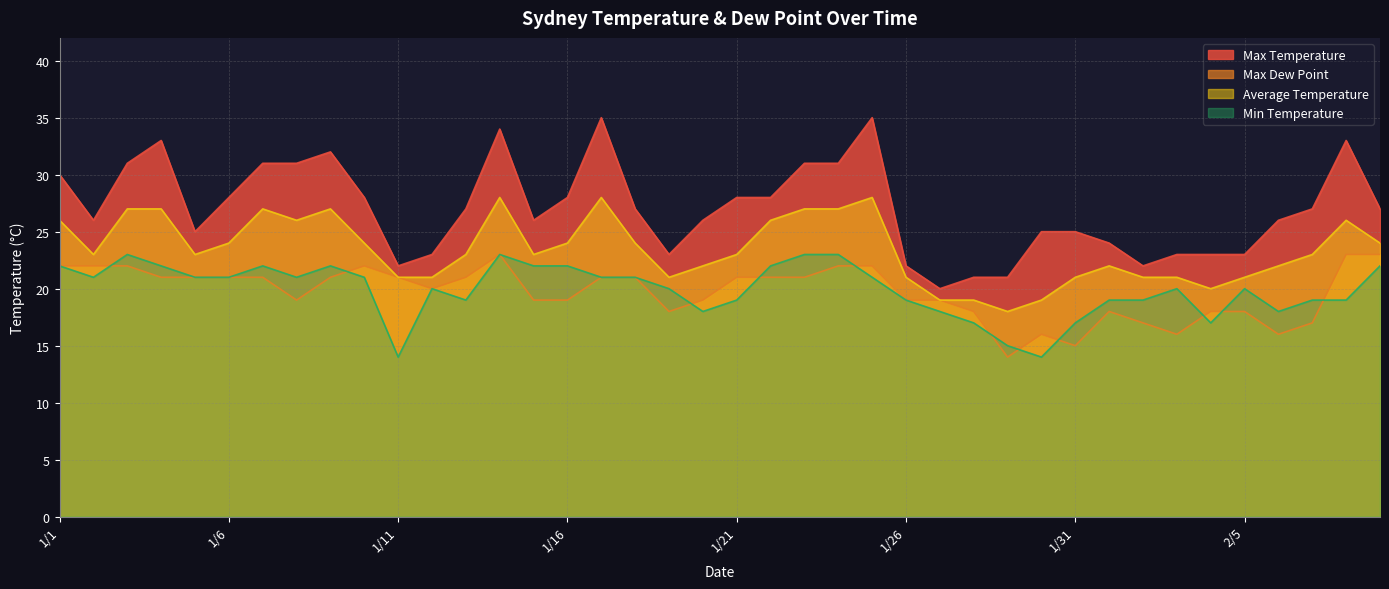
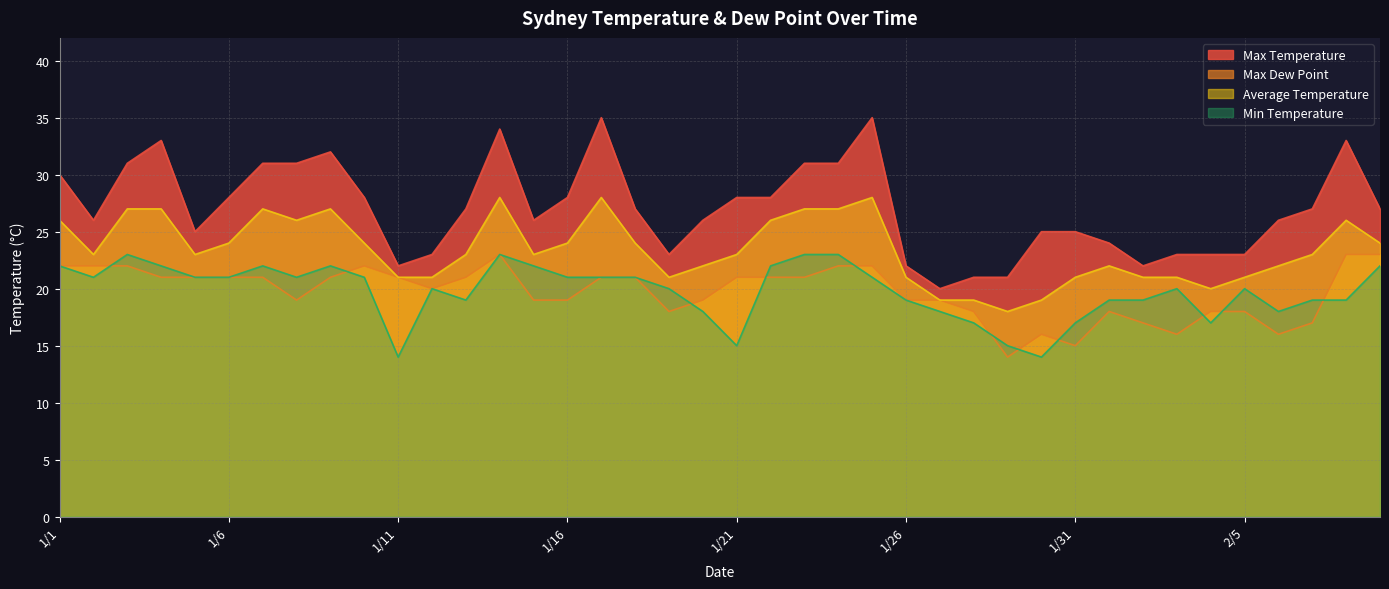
Min Temperature, 1/16: 22 -> 21
Min Temperature, 1/21: 19 -> 15
